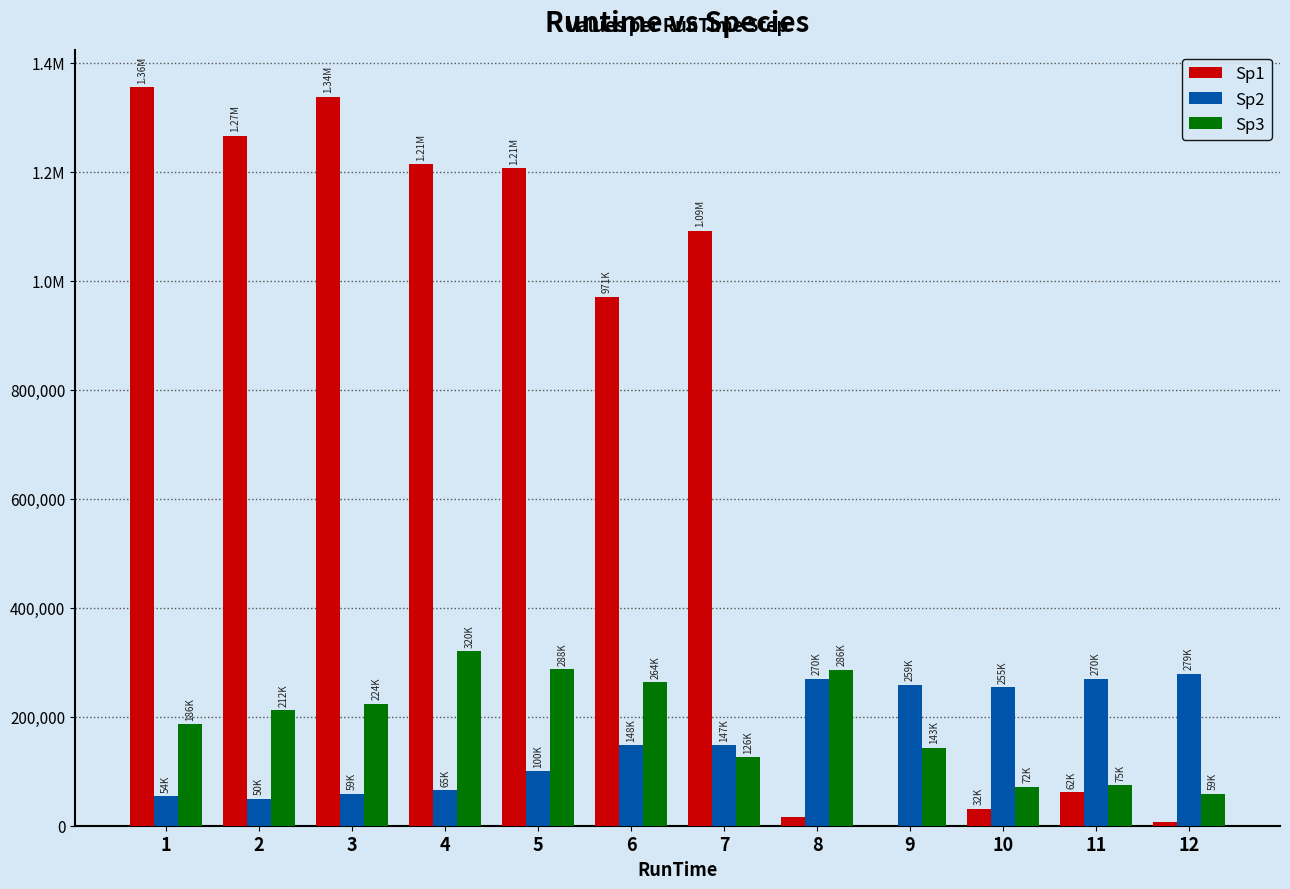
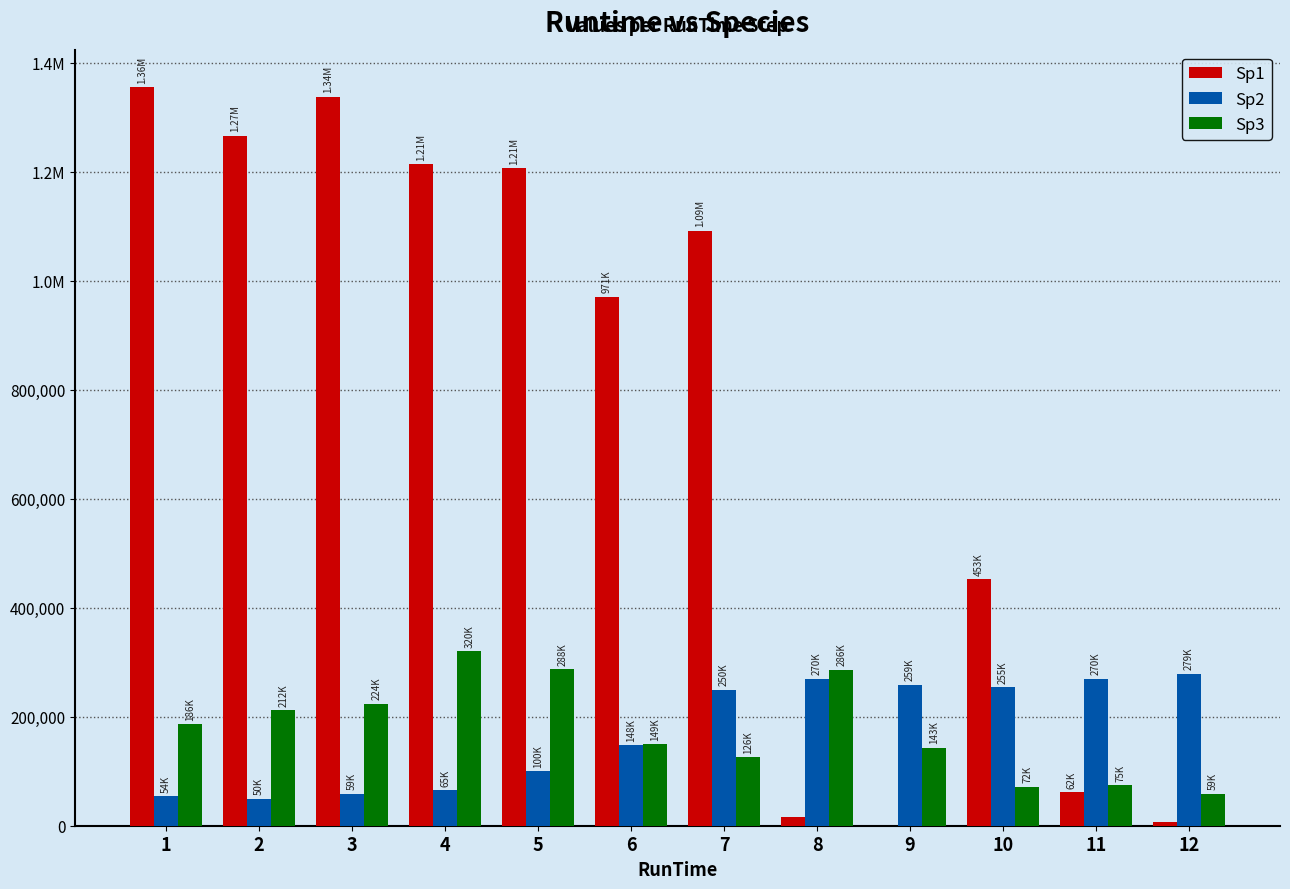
Sp3, 6: 264K -> 149K
Sp2, 7: 147K -> 250K
Sp1, 10: 32K -> 453K
